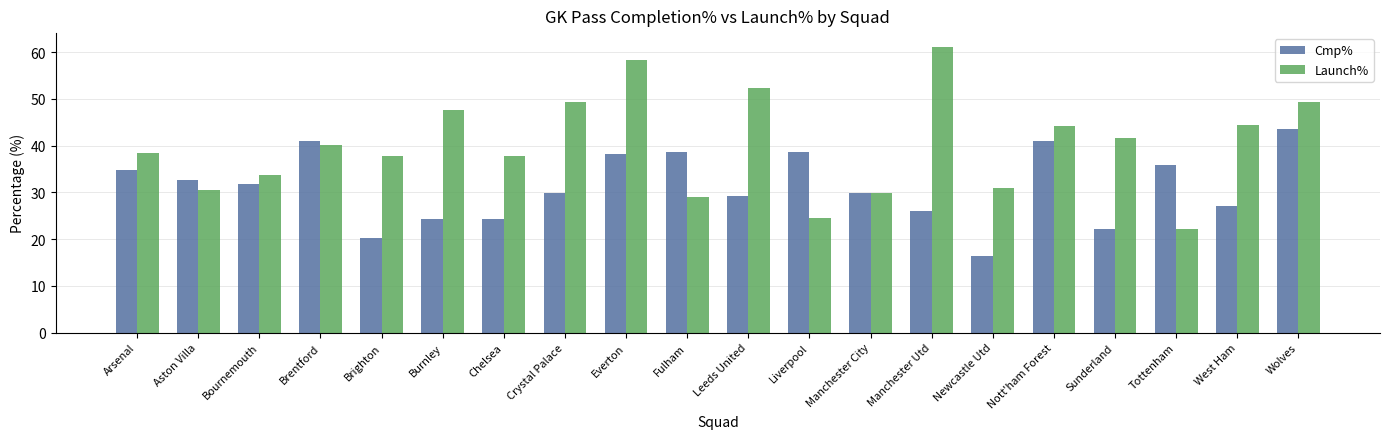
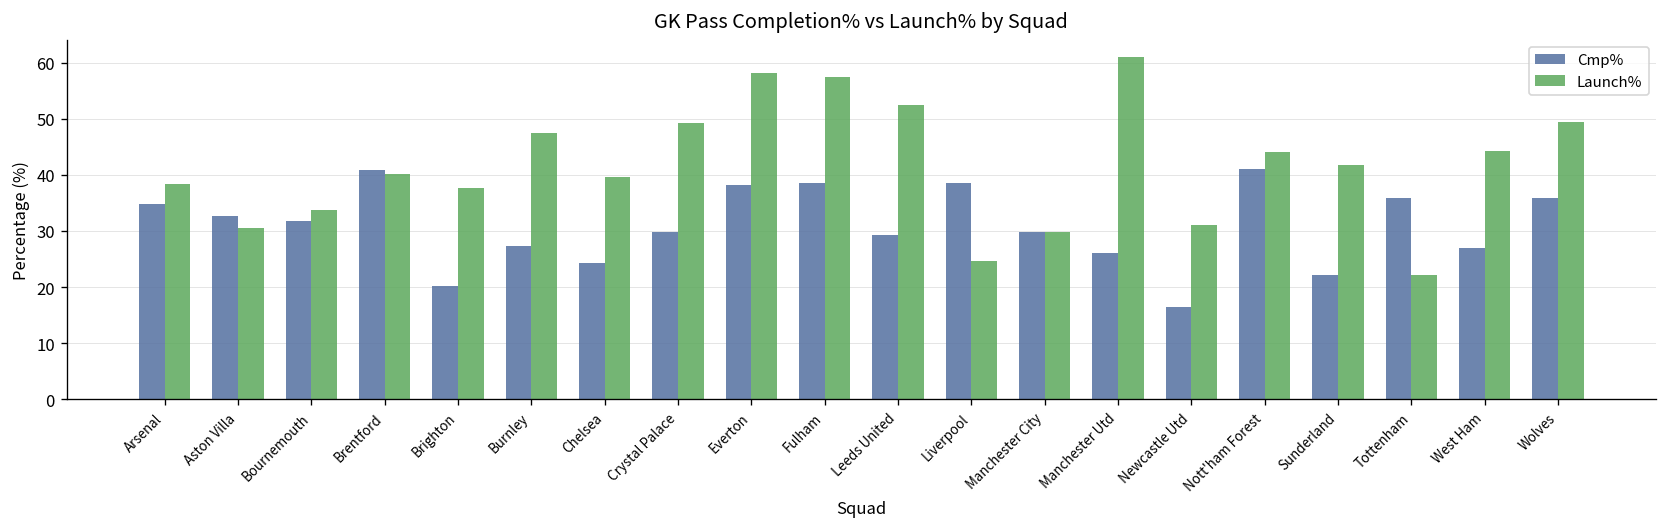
Cmp%, Burnley: 24 -> 27
Launch%, Chelsea: 38 -> 40
Launch%, Fulham: 29 -> 57
Cmp%, Wolves: 44 -> 36
